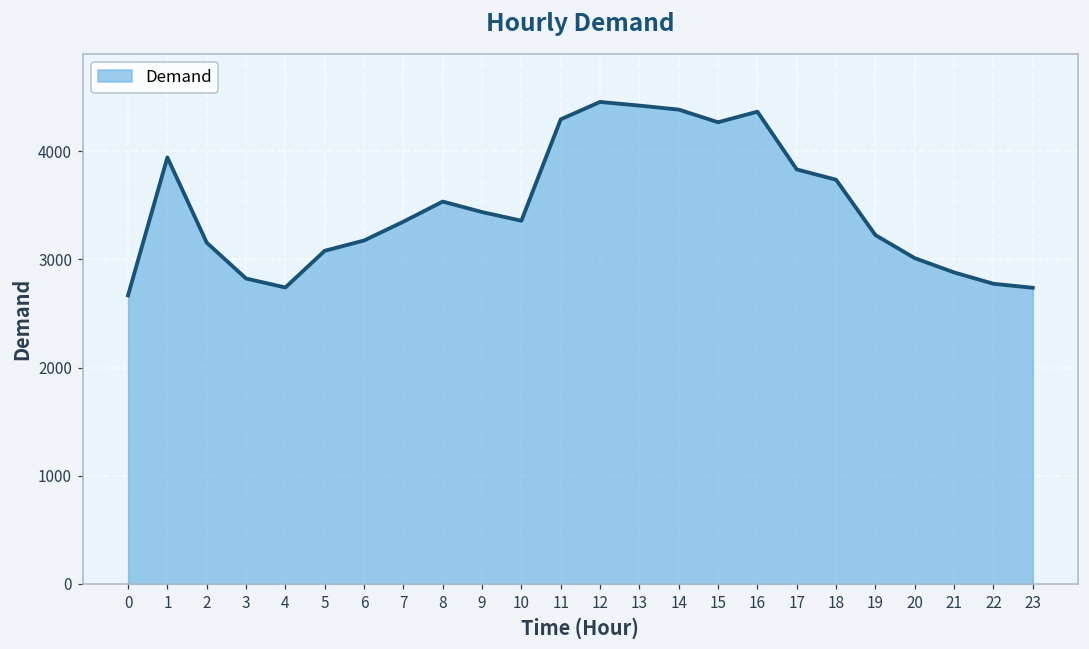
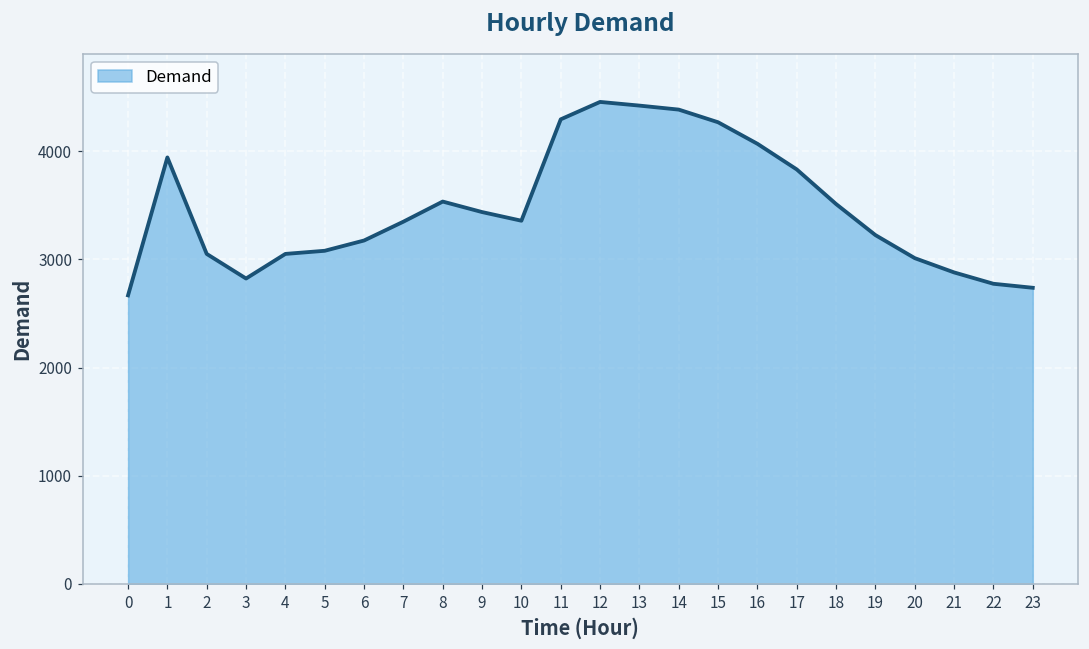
2: 3200 -> 3100
4: 2700 -> 3100
16: 4400 -> 4100
18: 3700 -> 3500
